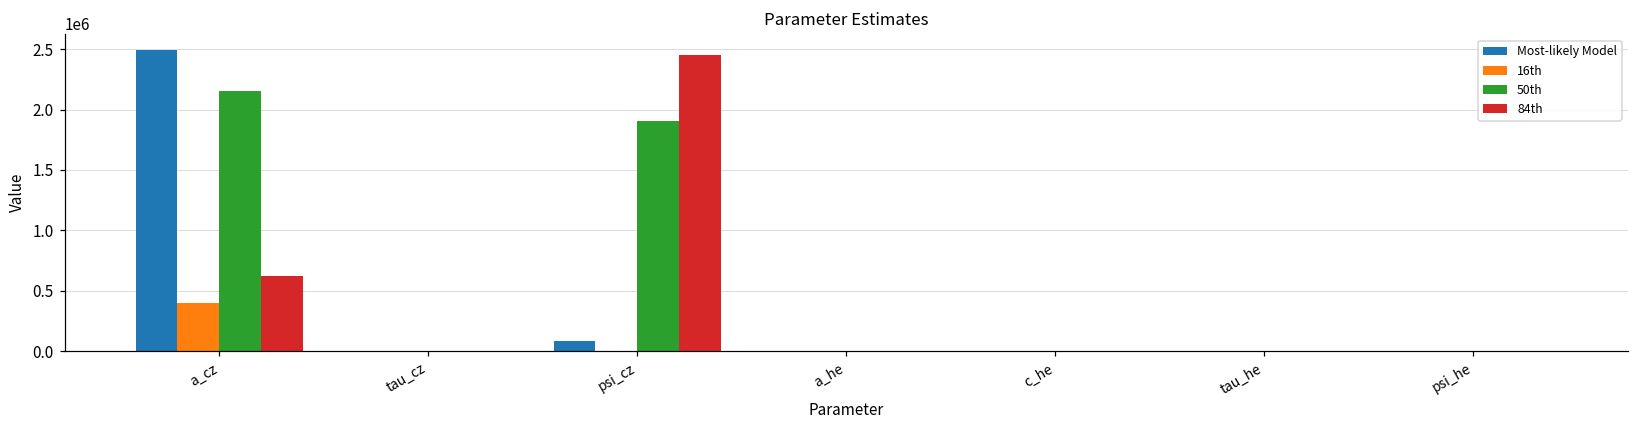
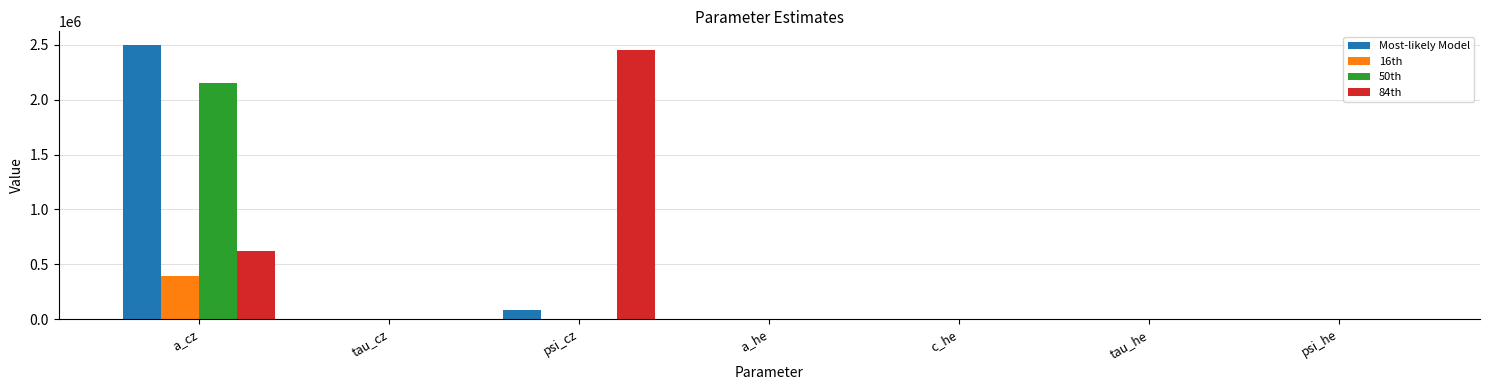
50th, psi_cz: 1910000 -> 0
